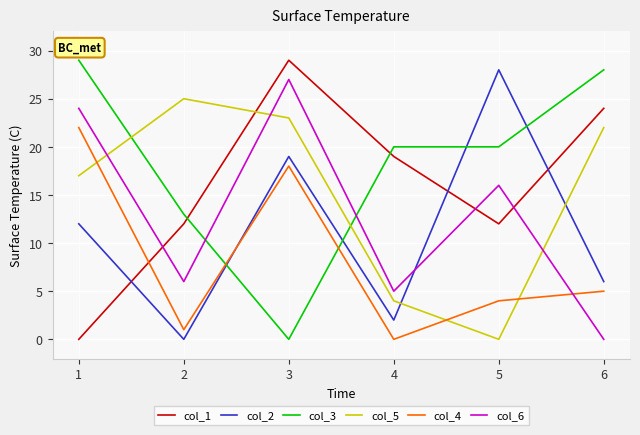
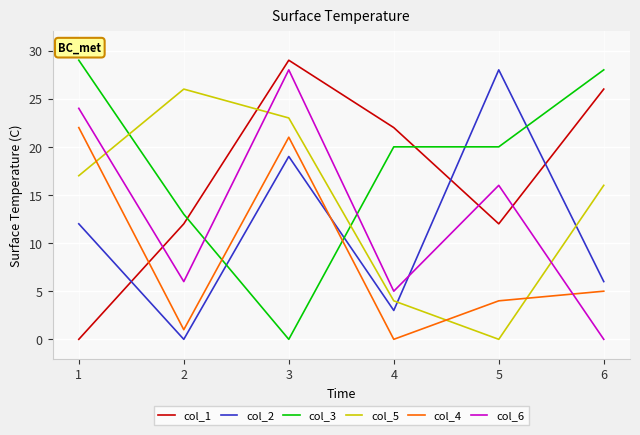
col_5, 2: 25 -> 26
col_4, 3: 18 -> 21
col_6, 3: 27 -> 28
col_1, 4: 19 -> 22
col_2, 4: 2 -> 3
col_1, 6: 24 -> 26
col_5, 6: 22 -> 16
